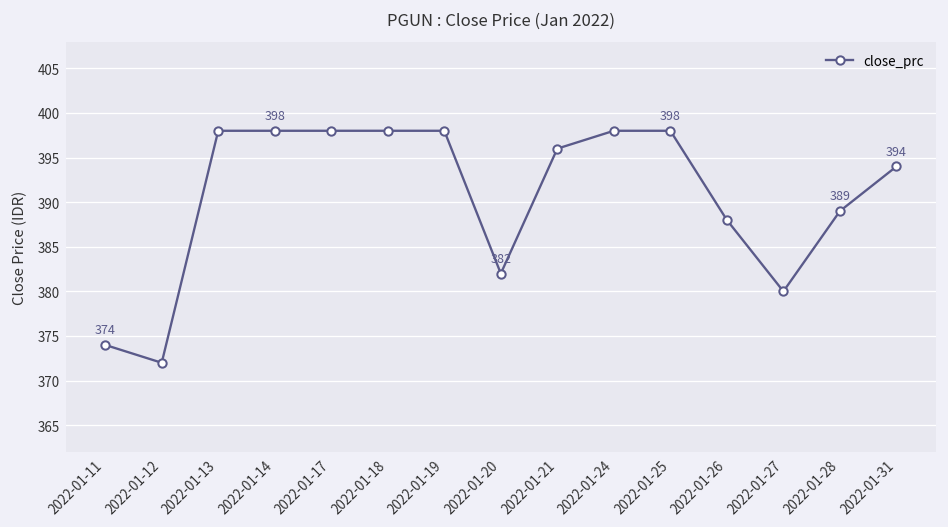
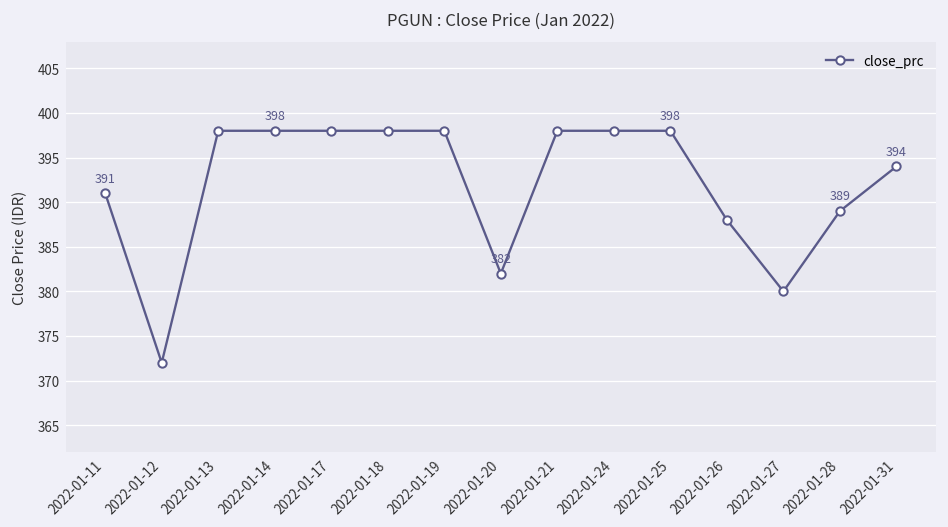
2022-01-11: 374 -> 391
2022-01-21: 396 -> 398
